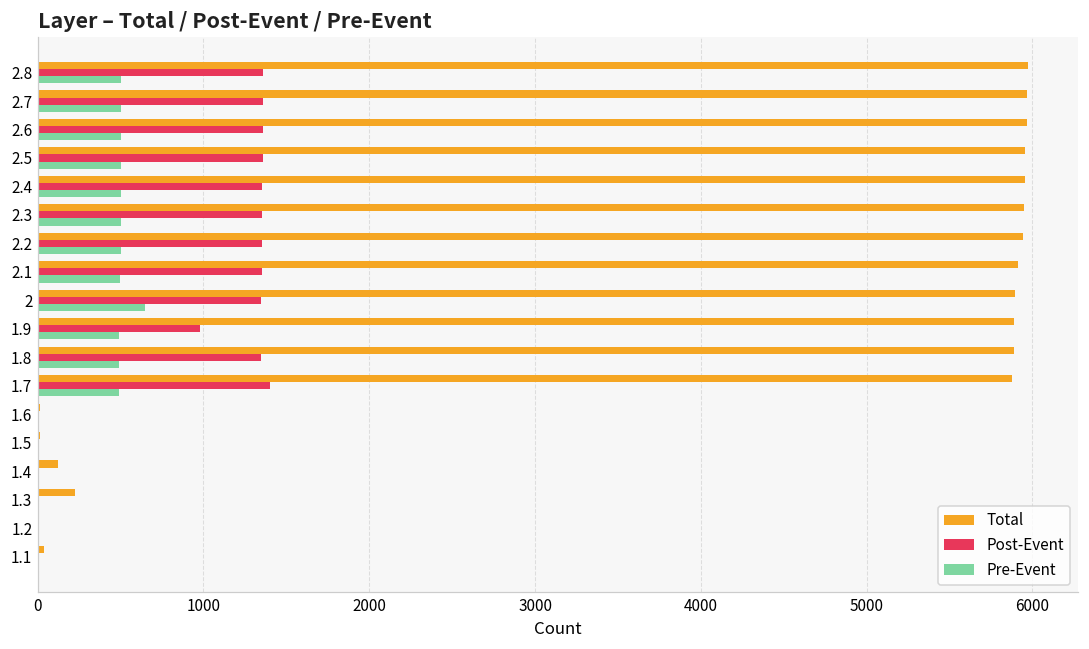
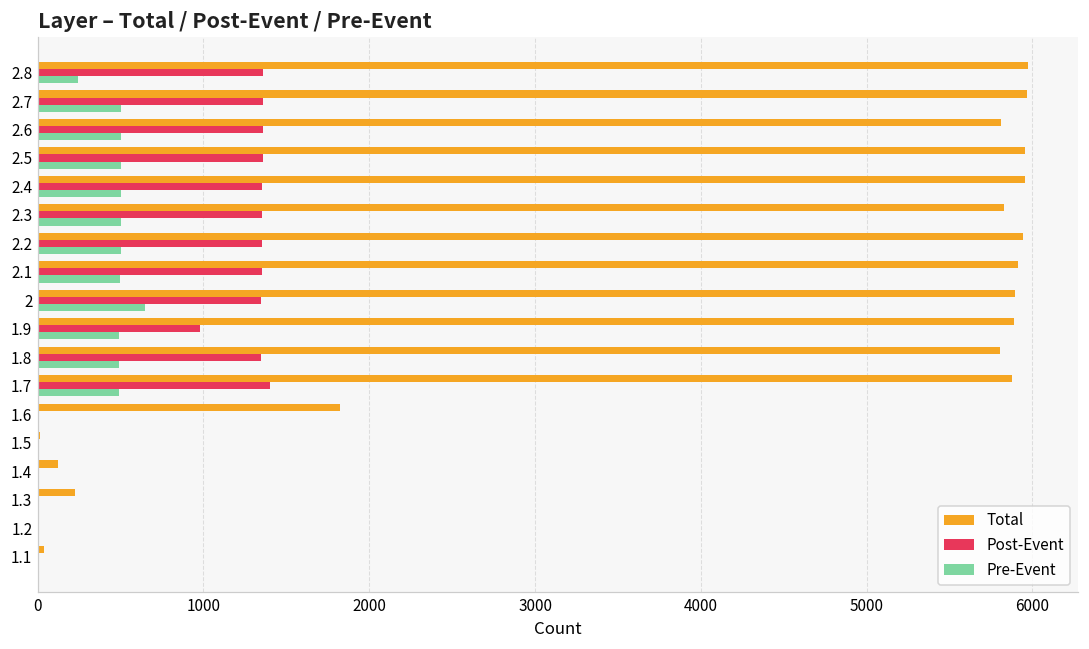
Pre-Event, 2.8: 510 -> 240
Total, 2.6: 5970 -> 5810
Total, 2.3: 5950 -> 5830
Total, 1.8: 5890 -> 5810
Total, 1.6: 20 -> 1820
